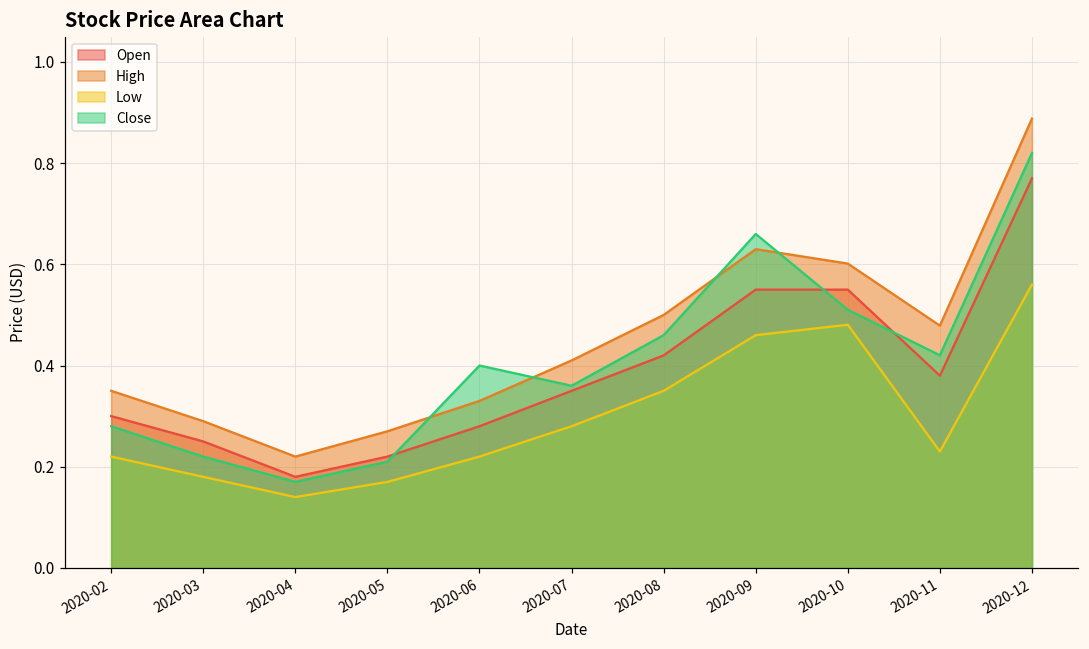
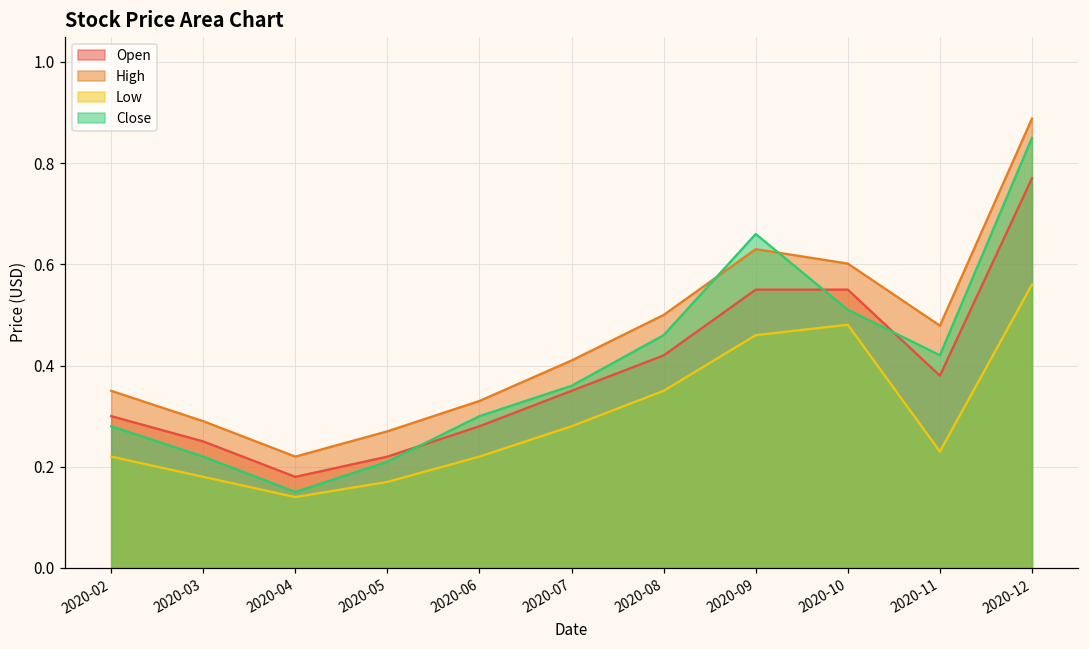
Close, 2020-04: 0.17 -> 0.15
Close, 2020-06: 0.4 -> 0.3
Close, 2020-12: 0.82 -> 0.85
